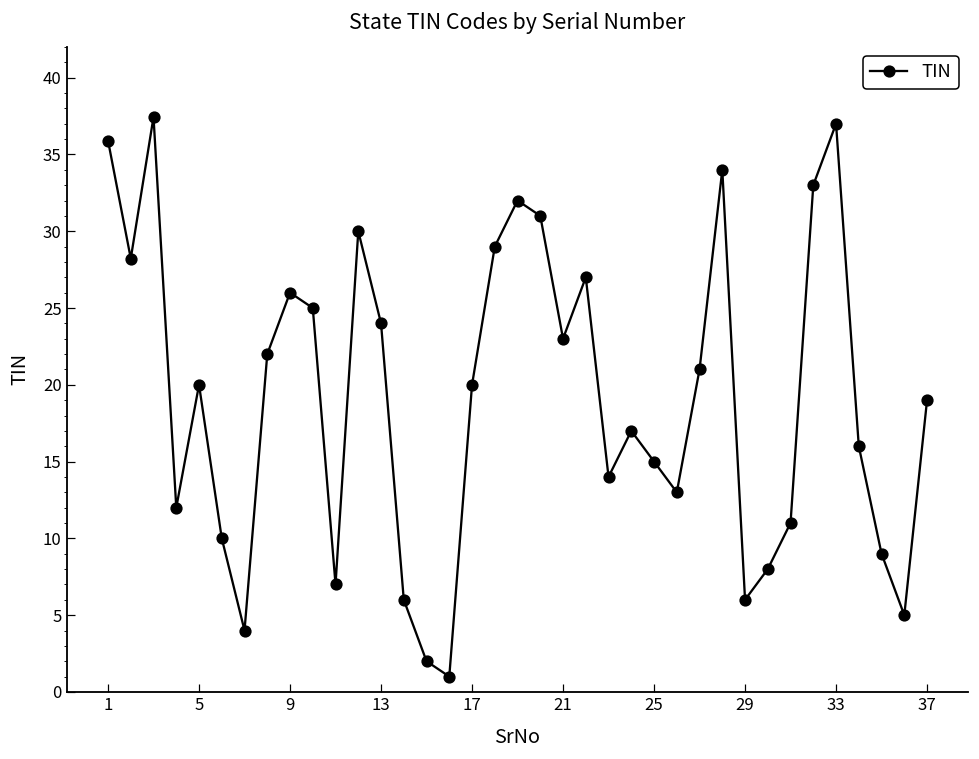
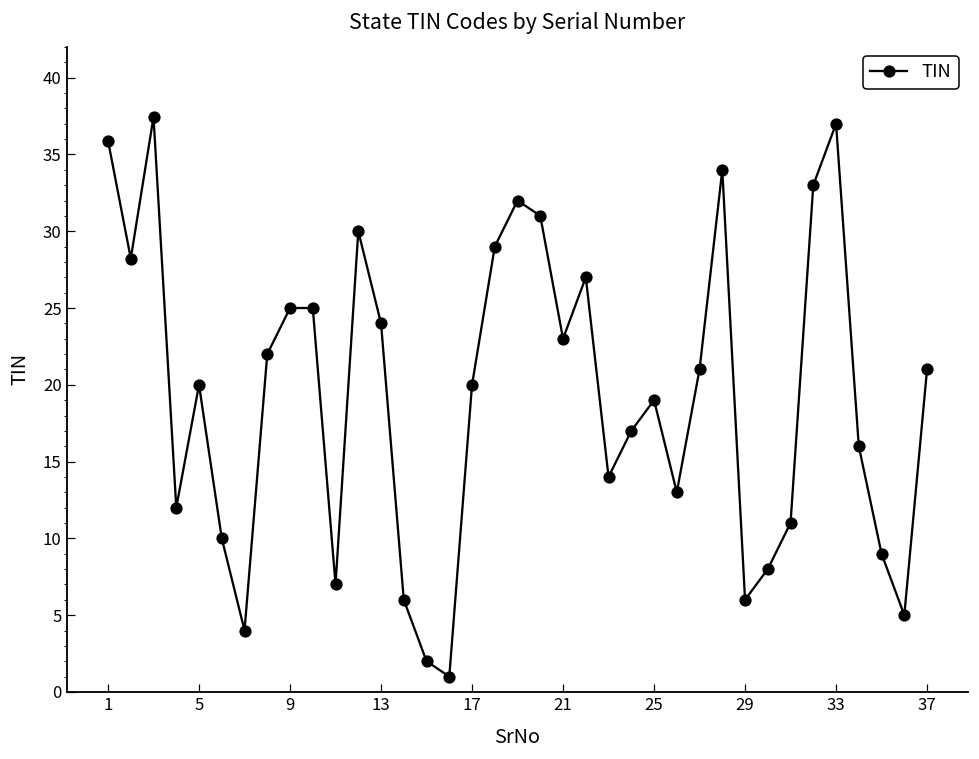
9: 26 -> 25
25: 15 -> 19
37: 19 -> 21
